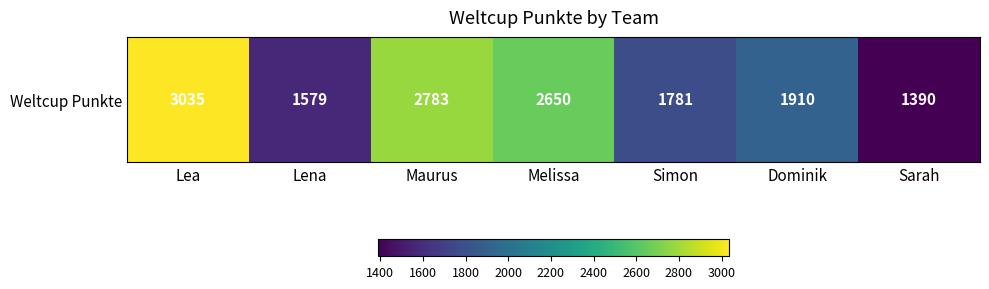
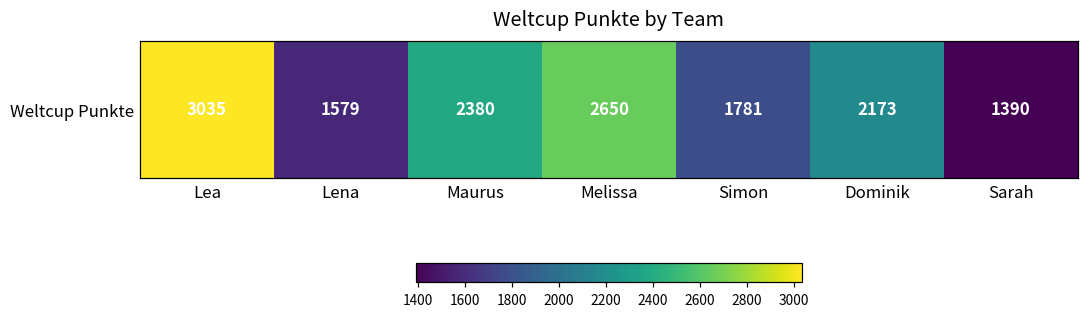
Weltcup Punkte, Maurus: 2783 -> 2380
Weltcup Punkte, Dominik: 1910 -> 2173
